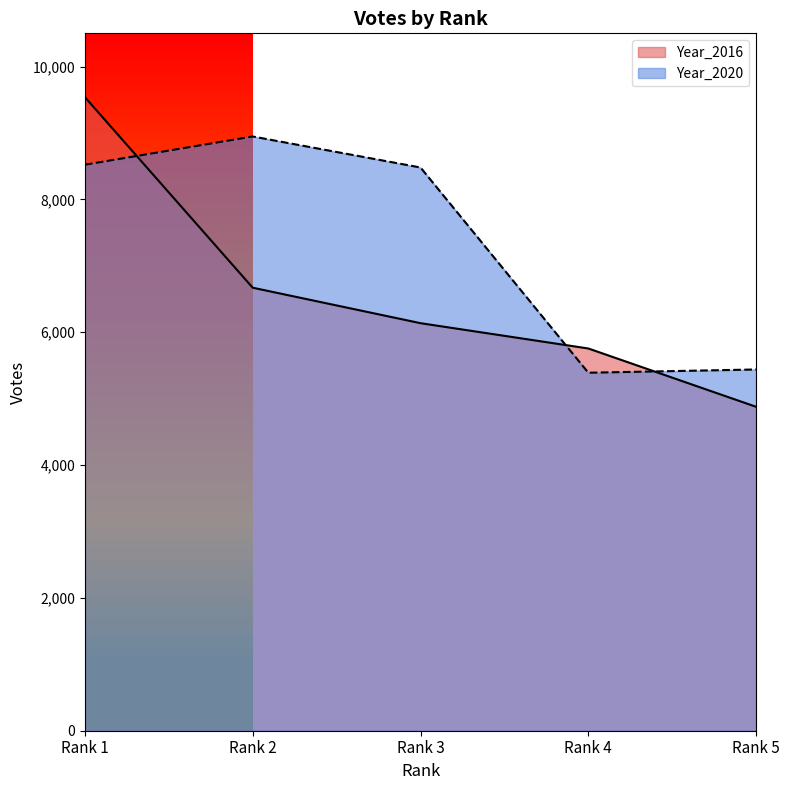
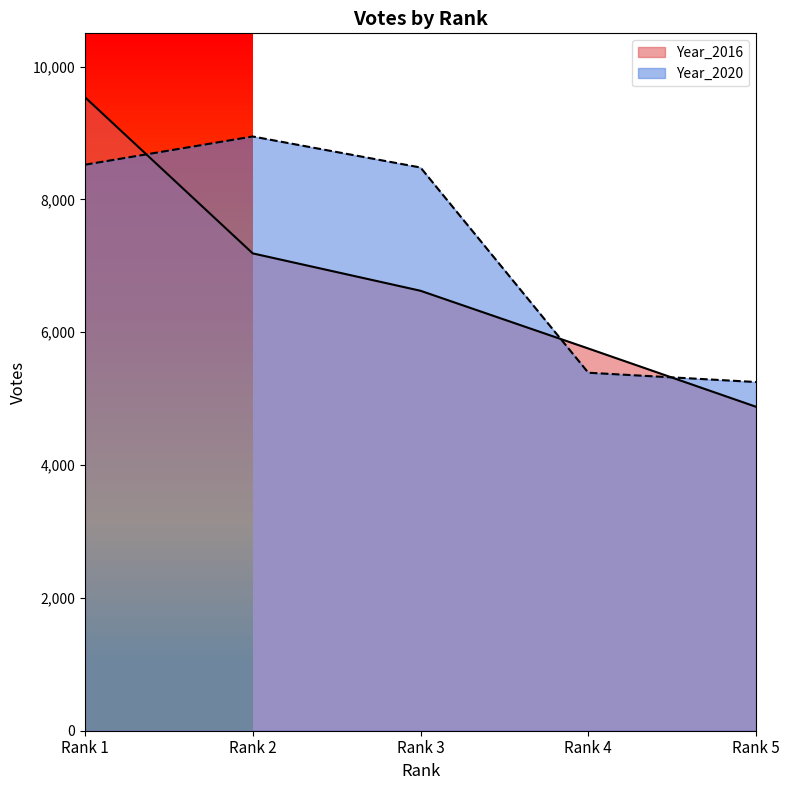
Year_2016, Rank 2: 6,700 -> 7,200
Year_2016, Rank 3: 6,100 -> 6,600
Year_2020, Rank 5: 5,400 -> 5,300
